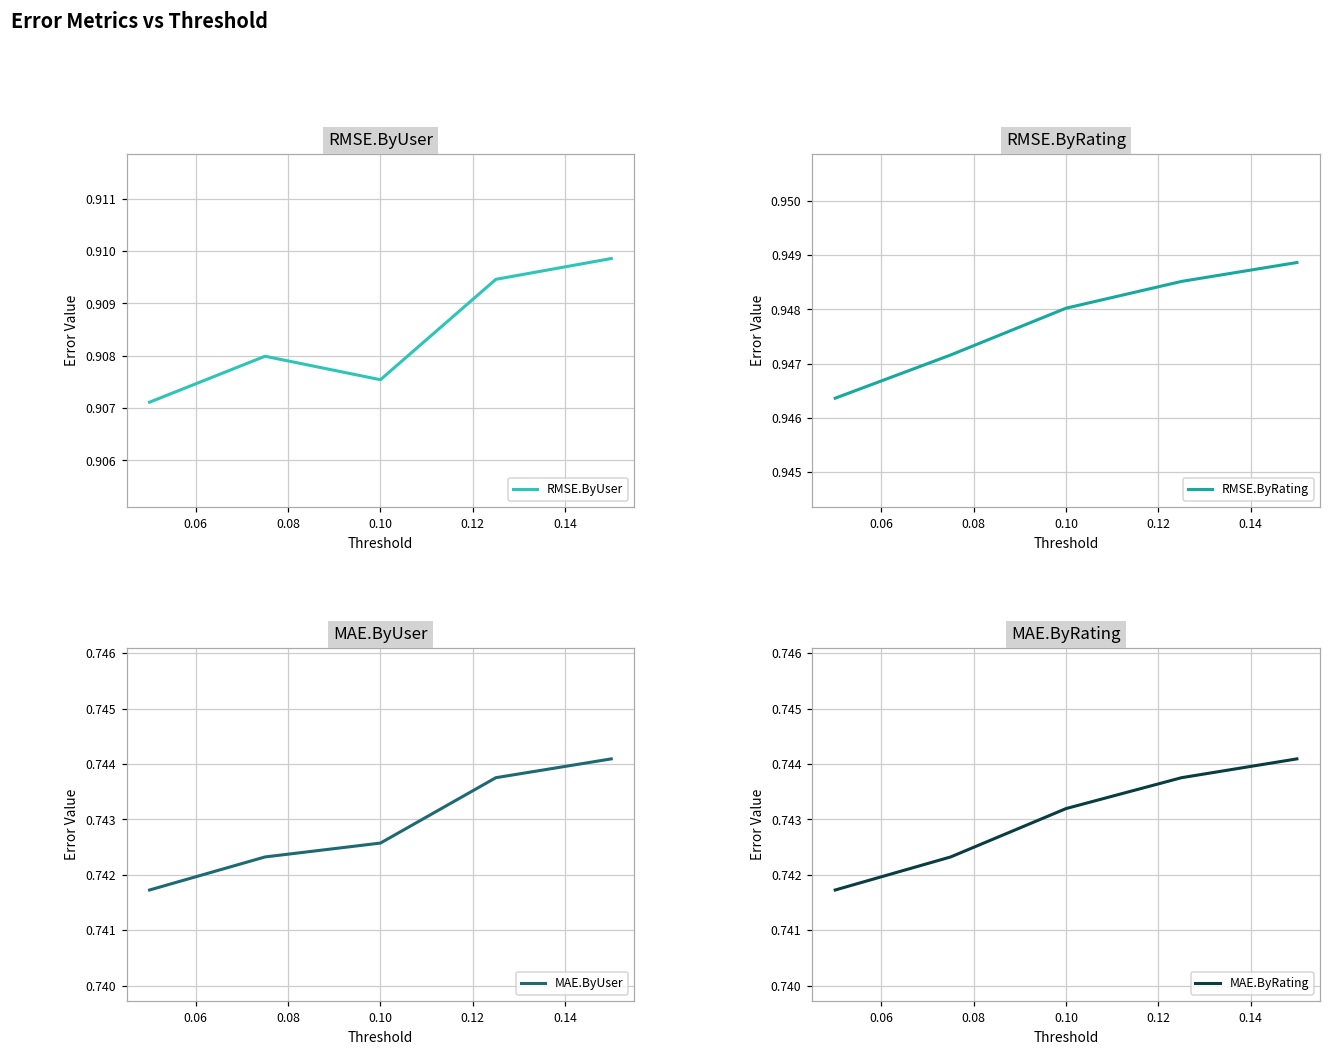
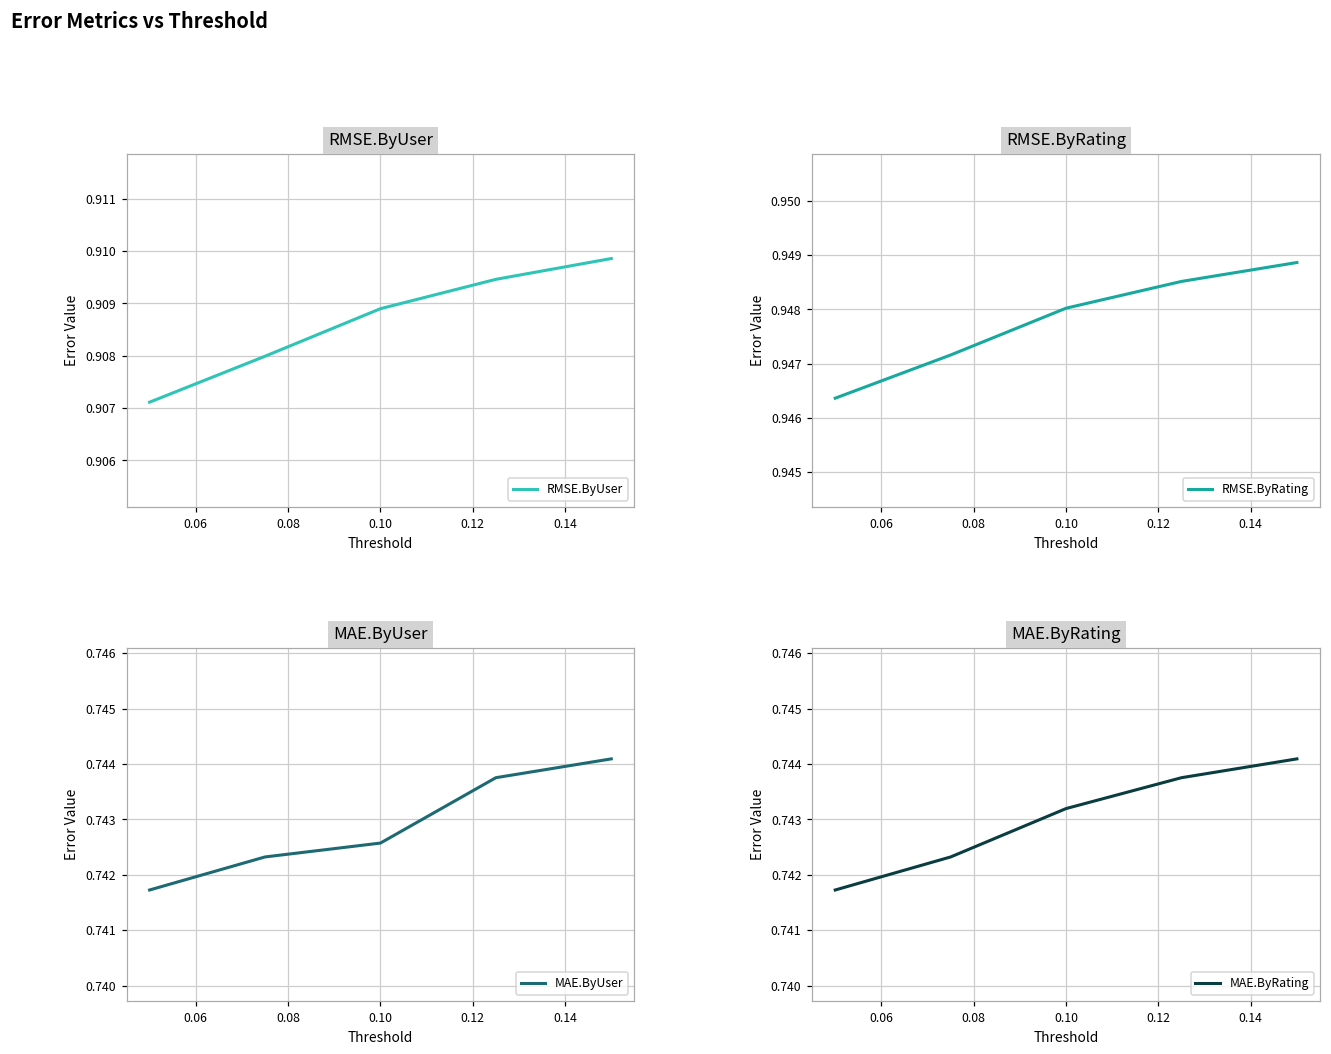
RMSE.ByUser, 0.10: 0.9075 -> 0.9089
